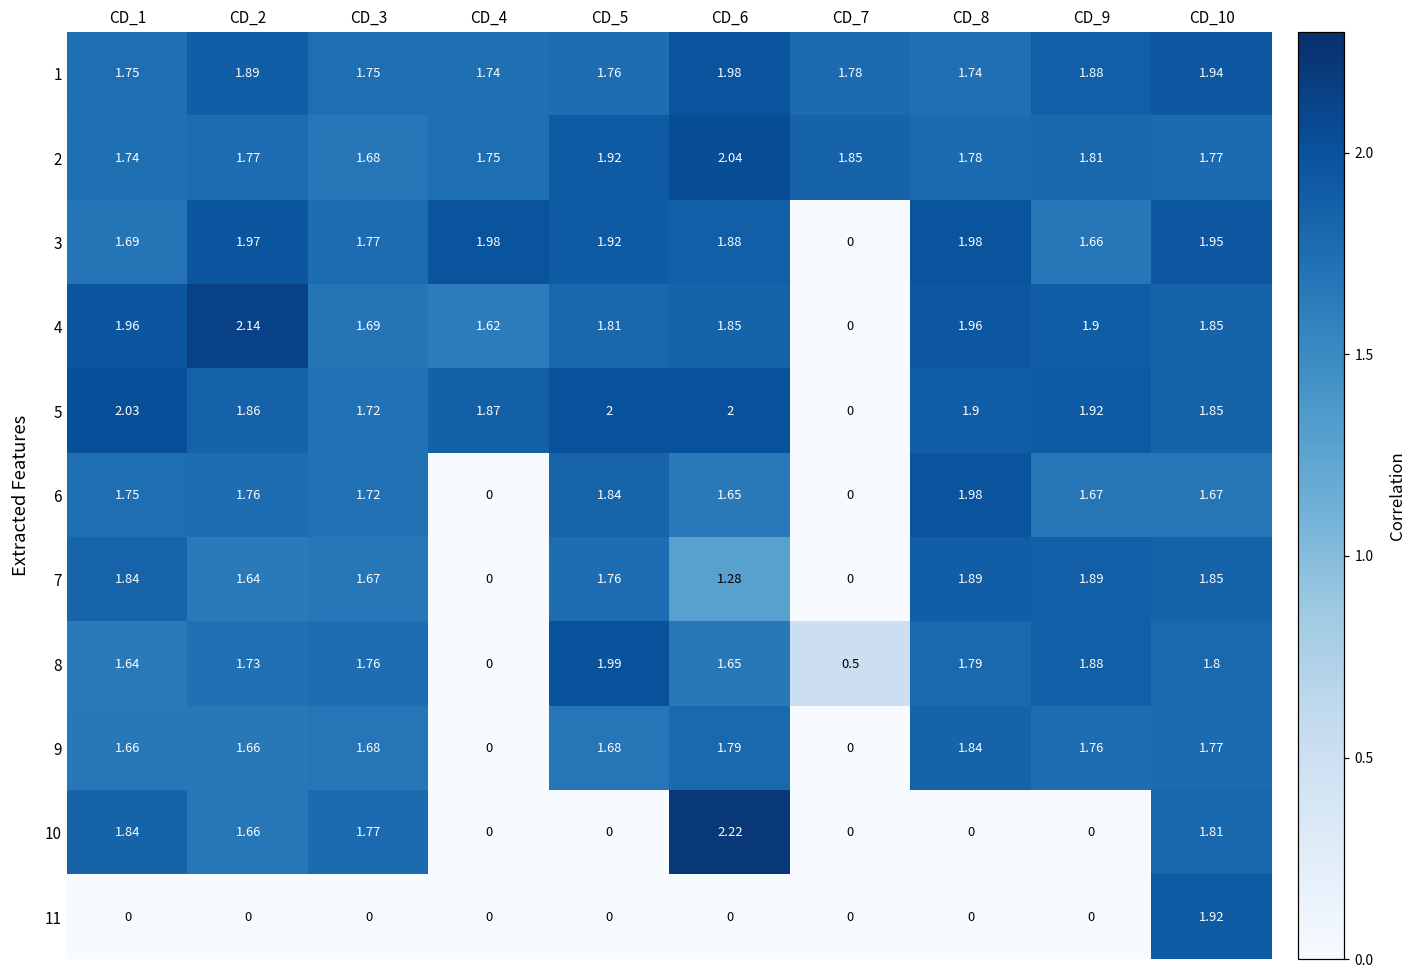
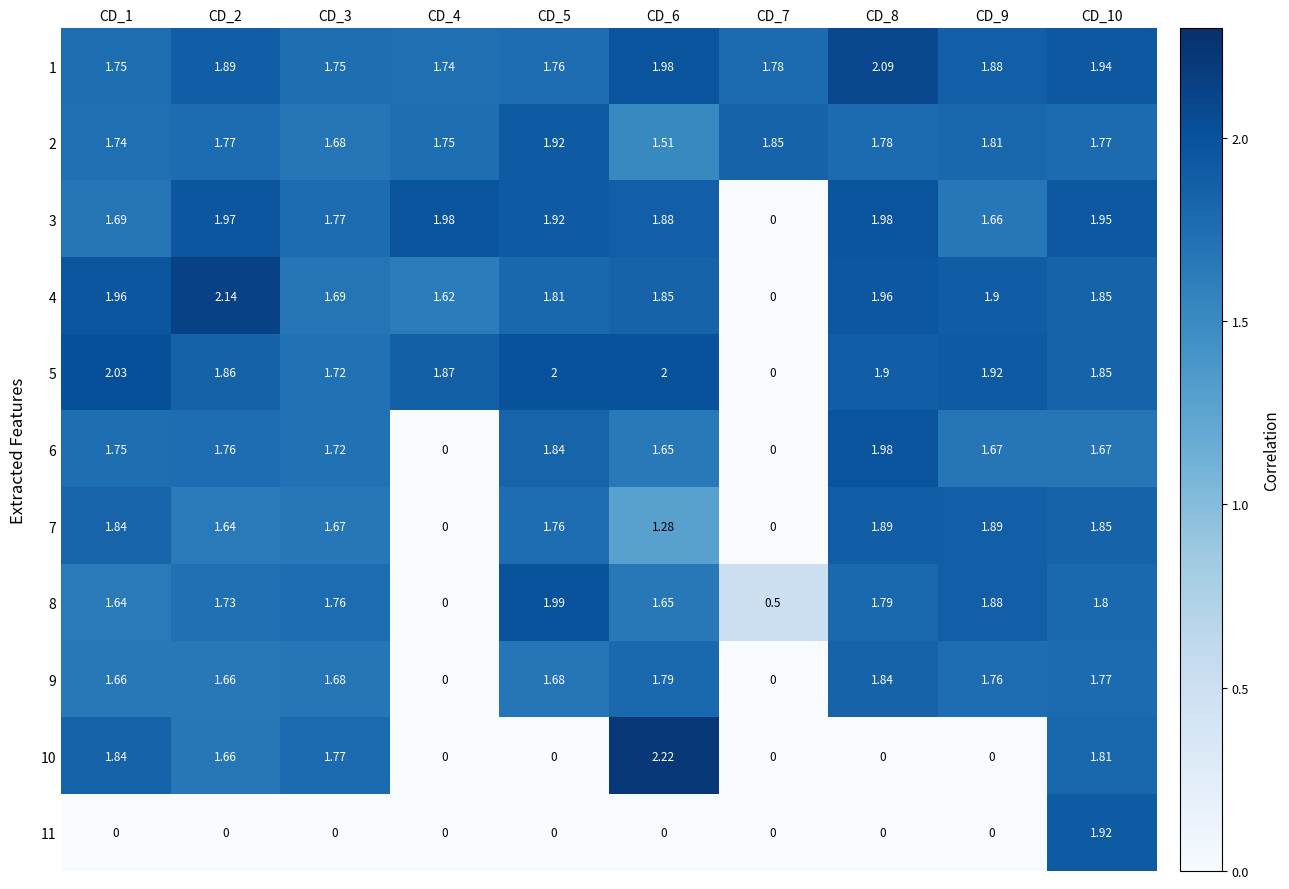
1, CD_8: 1.74 -> 2.09
2, CD_6: 2.04 -> 1.51
